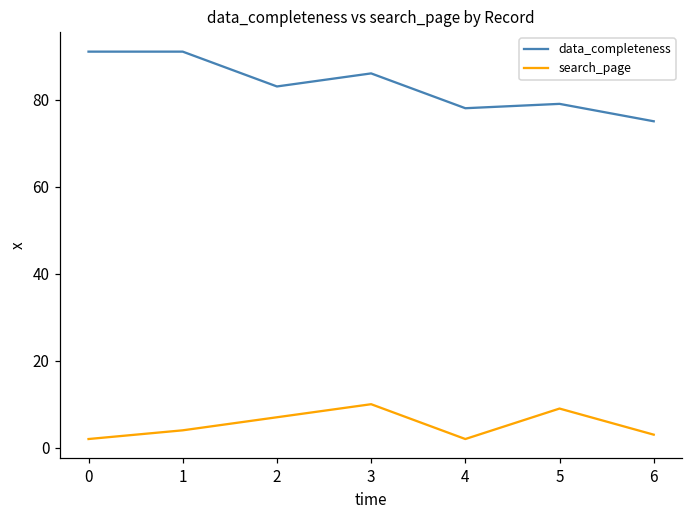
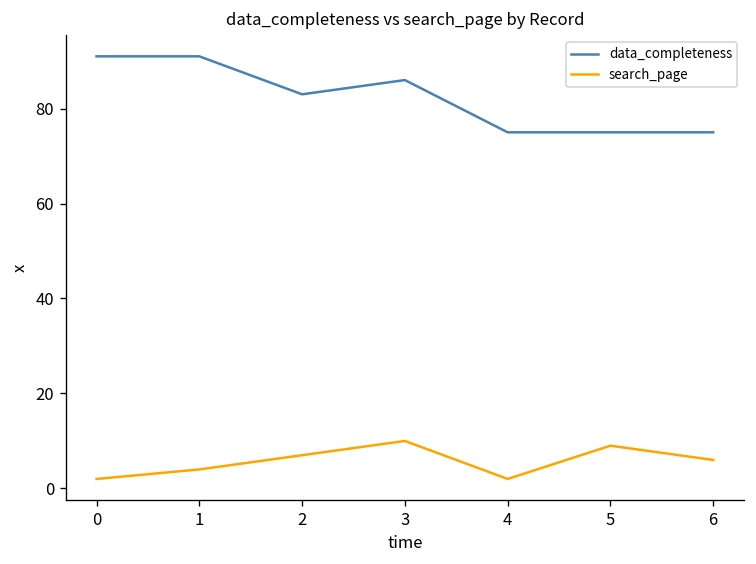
data_completeness, 4: 78 -> 75
data_completeness, 5: 79 -> 75
search_page, 6: 3 -> 6
